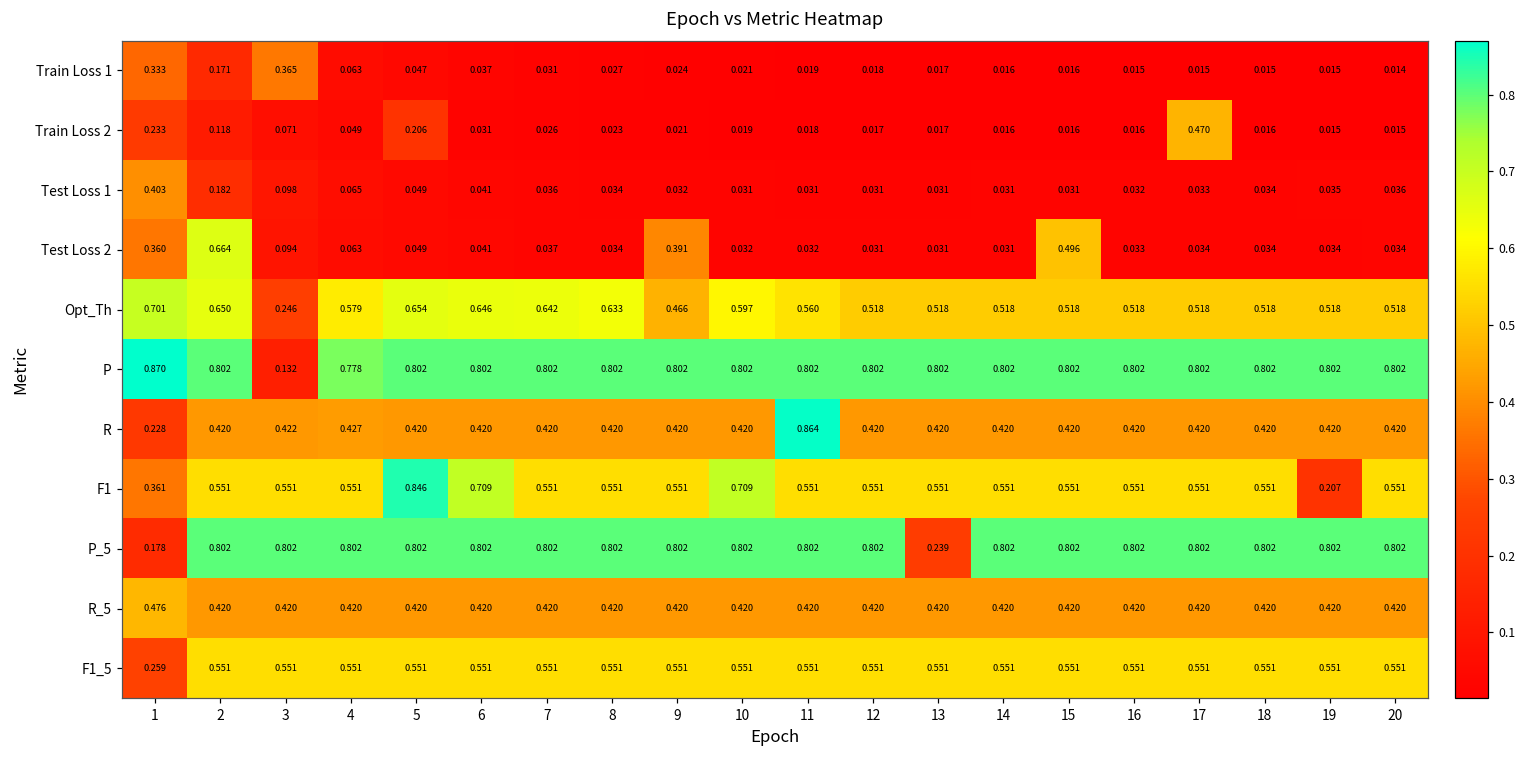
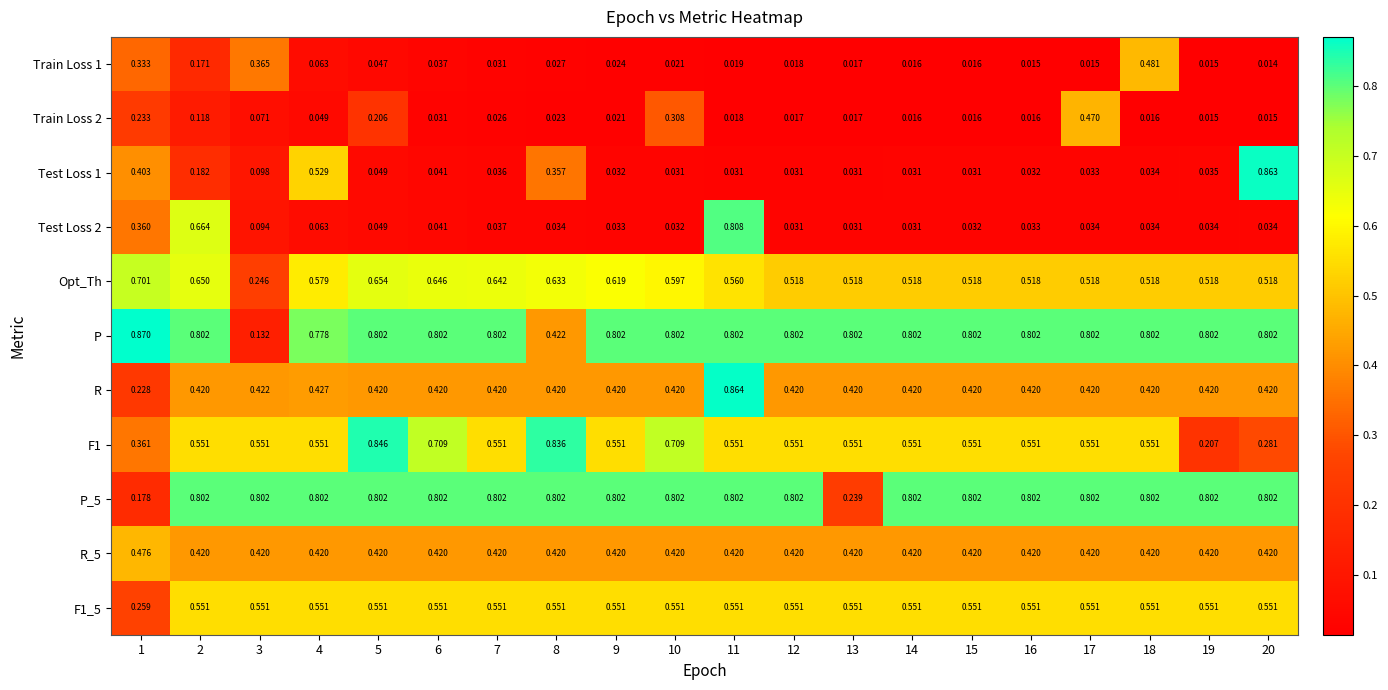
Train Loss 1, 18: 0.015 -> 0.481
Train Loss 2, 10: 0.019 -> 0.308
Test Loss 1, 4: 0.065 -> 0.529
Test Loss 1, 8: 0.034 -> 0.357
Test Loss 1, 20: 0.036 -> 0.863
Test Loss 2, 9: 0.391 -> 0.033
Test Loss 2, 11: 0.032 -> 0.808
Test Loss 2, 15: 0.496 -> 0.032
Opt_Th, 9: 0.466 -> 0.619
P, 8: 0.802 -> 0.422
F1, 8: 0.551 -> 0.836
F1, 20: 0.551 -> 0.281
